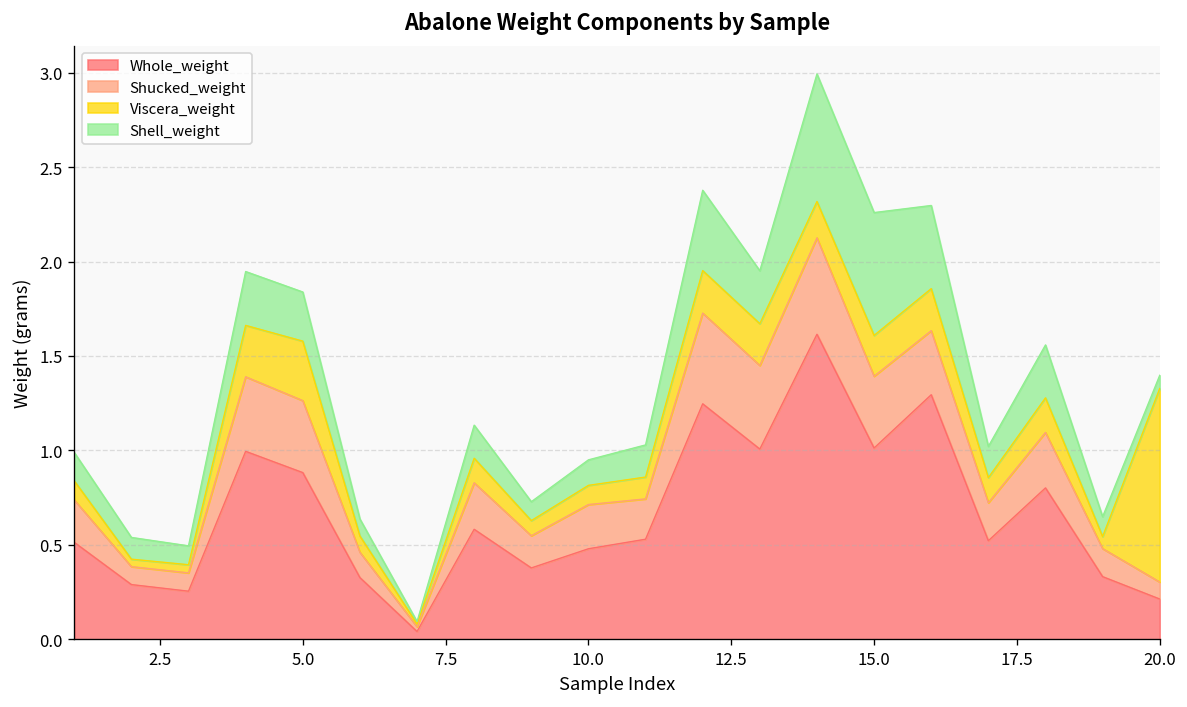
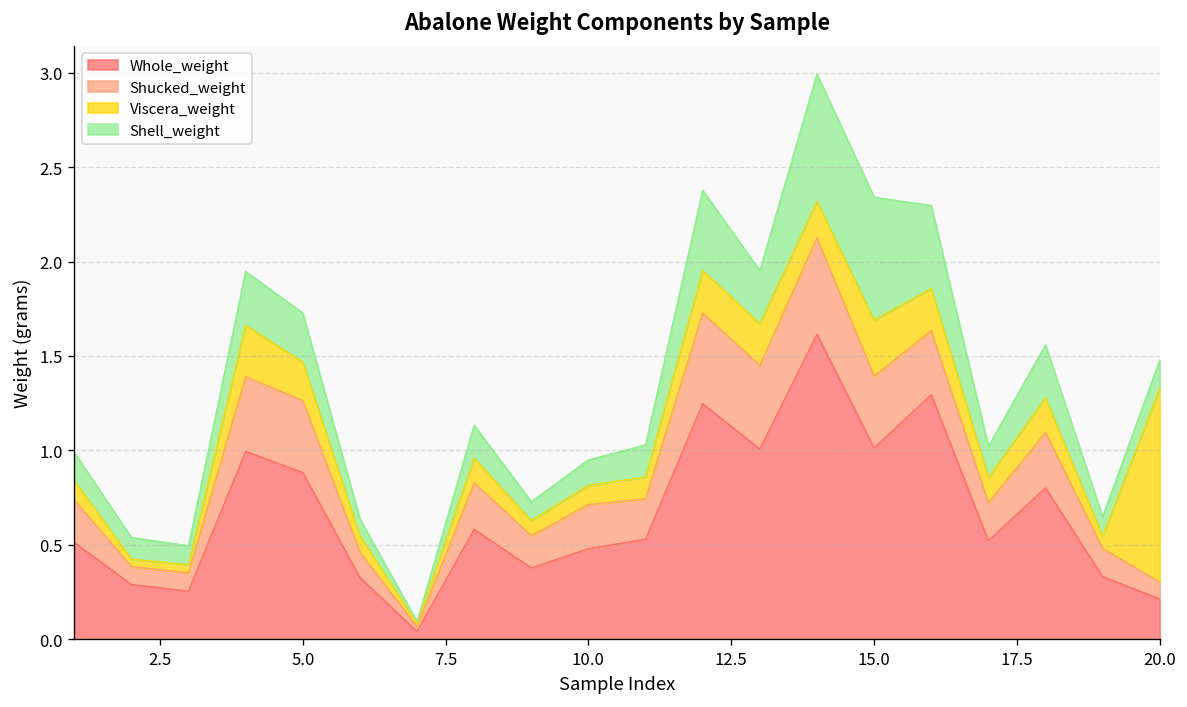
Viscera_weight, 5.0: 0.31 -> 0.20
Viscera_weight, 15.0: 0.22 -> 0.30
Shell_weight, 20.0: 0.07 -> 0.15
